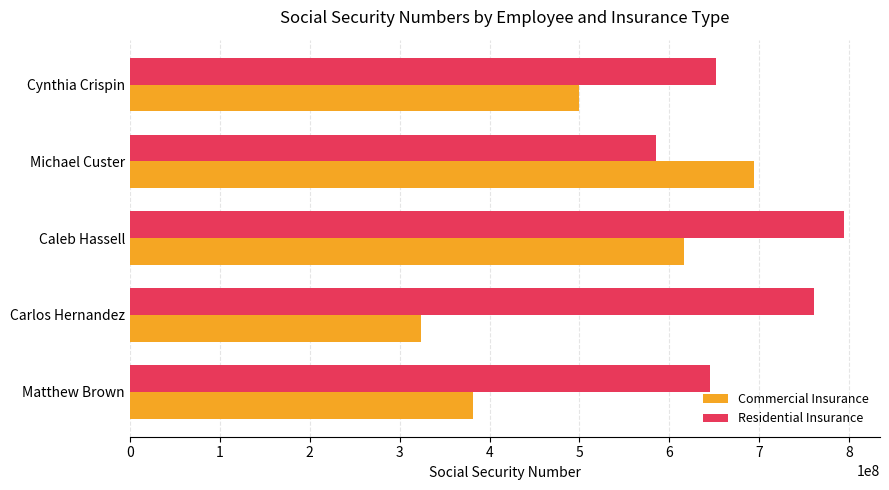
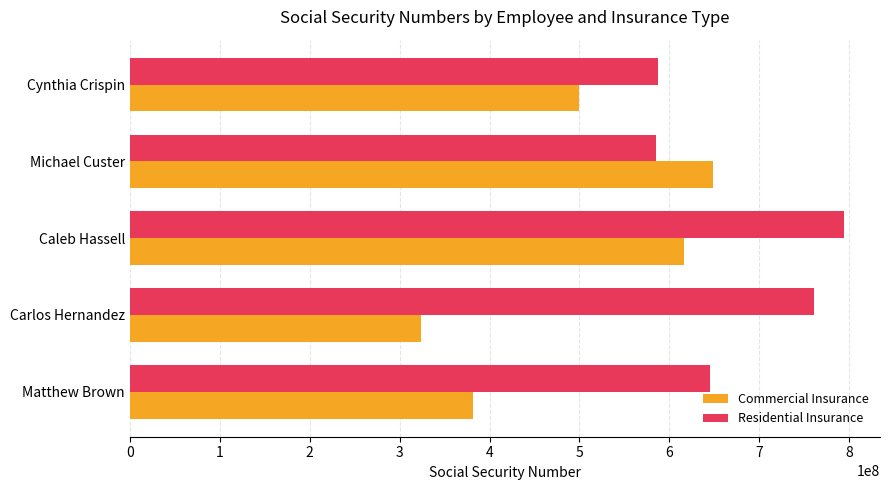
Residential Insurance, Cynthia Crispin: 650000000 -> 590000000
Commercial Insurance, Michael Custer: 690000000 -> 650000000
